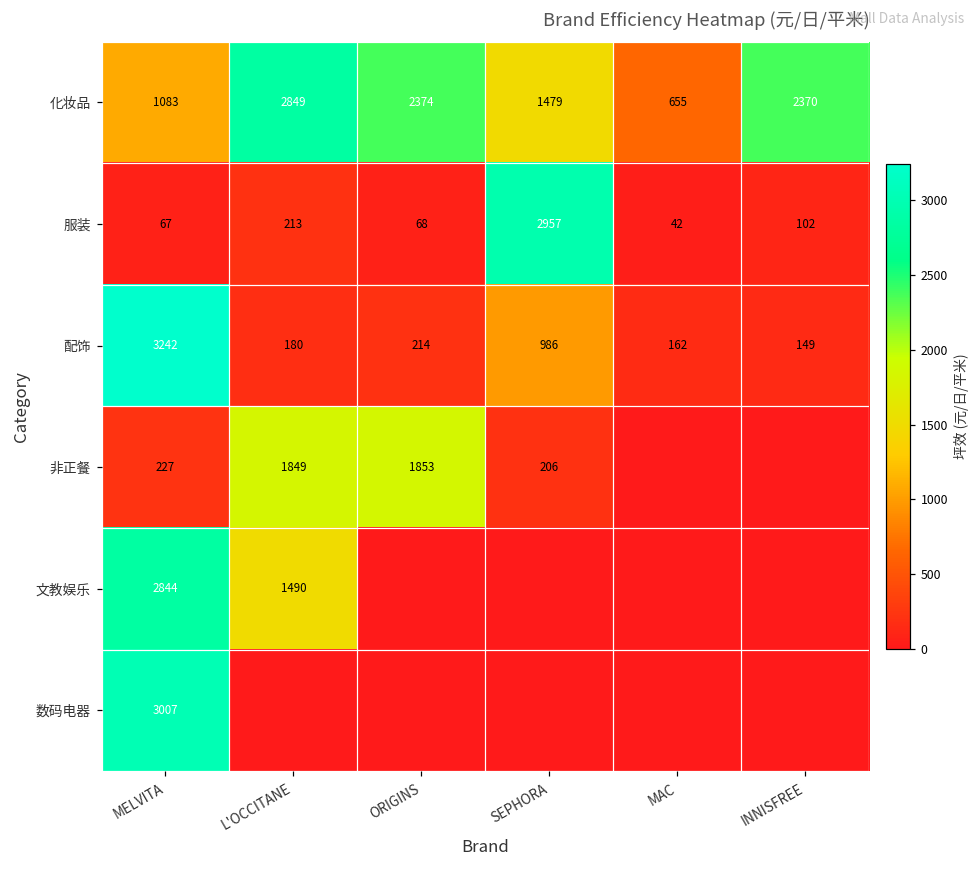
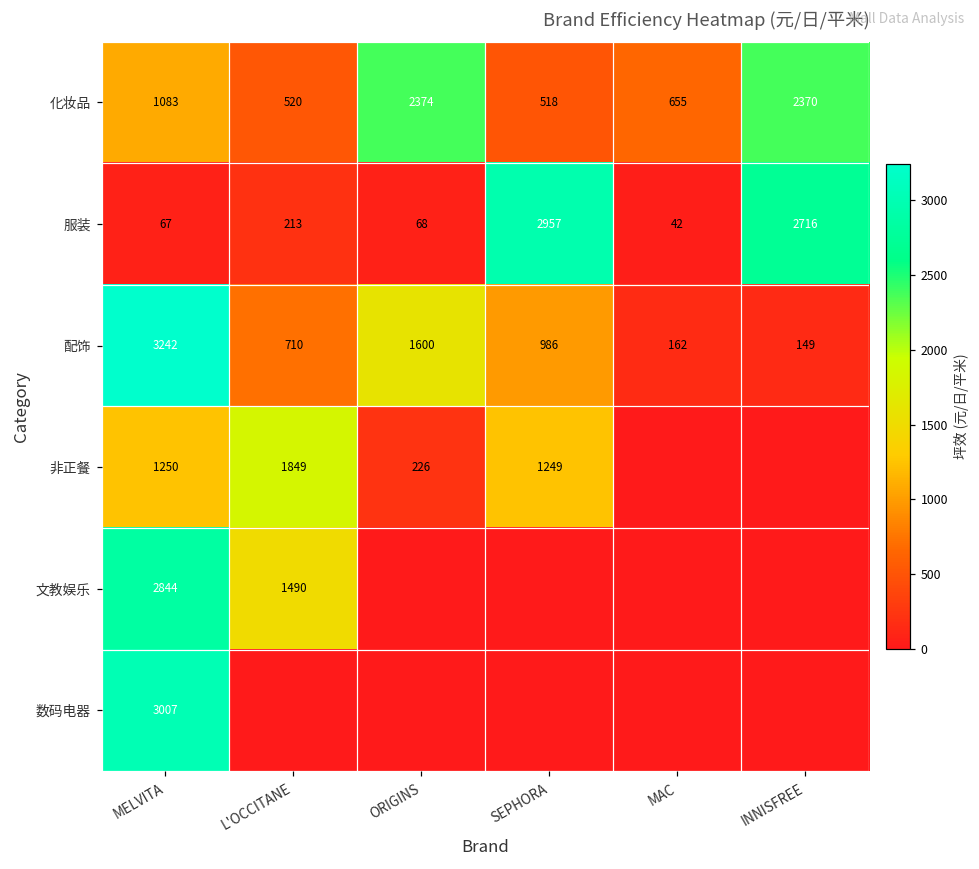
化妆品, L'OCCITANE: 2849 -> 520
化妆品, SEPHORA: 1479 -> 518
服装, INNISFREE: 102 -> 2716
配饰, L'OCCITANE: 180 -> 710
配饰, ORIGINS: 214 -> 1600
非正餐, MELVITA: 227 -> 1250
非正餐, ORIGINS: 1853 -> 226
非正餐, SEPHORA: 206 -> 1249
